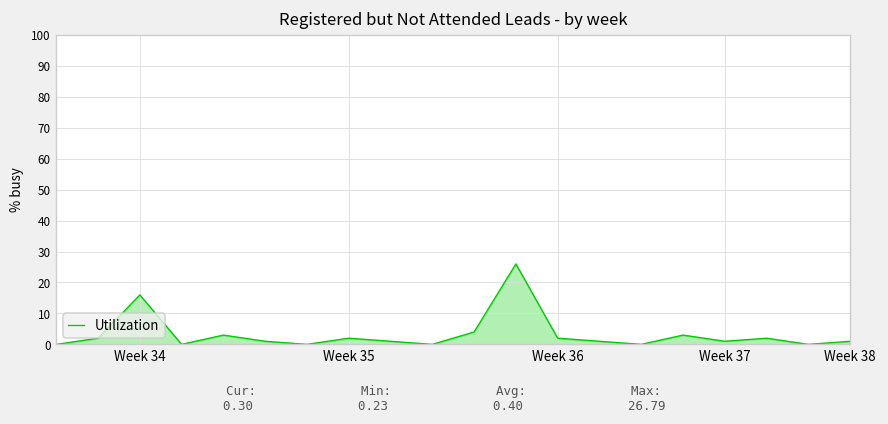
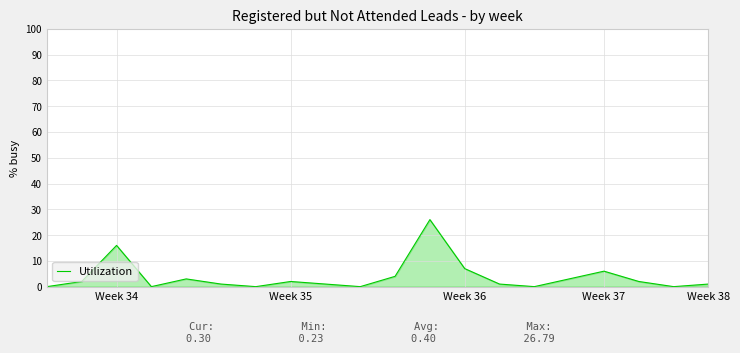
Week 36: 2 -> 7
Week 37: 1 -> 6
